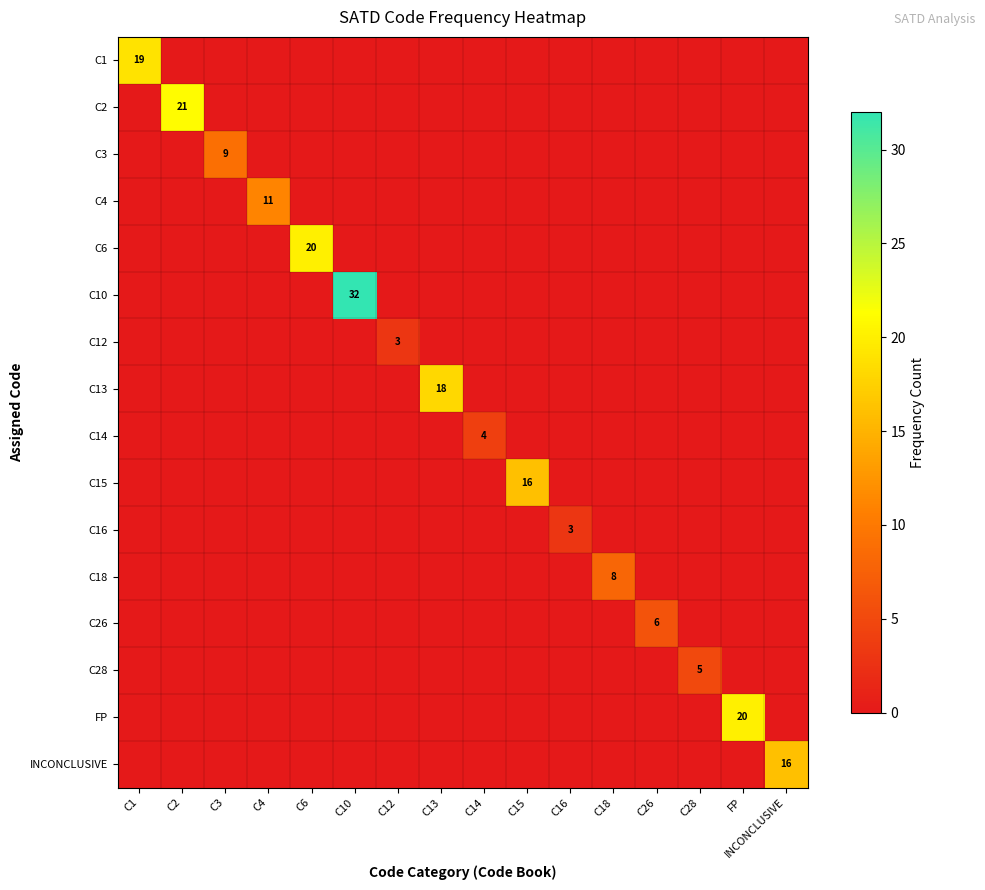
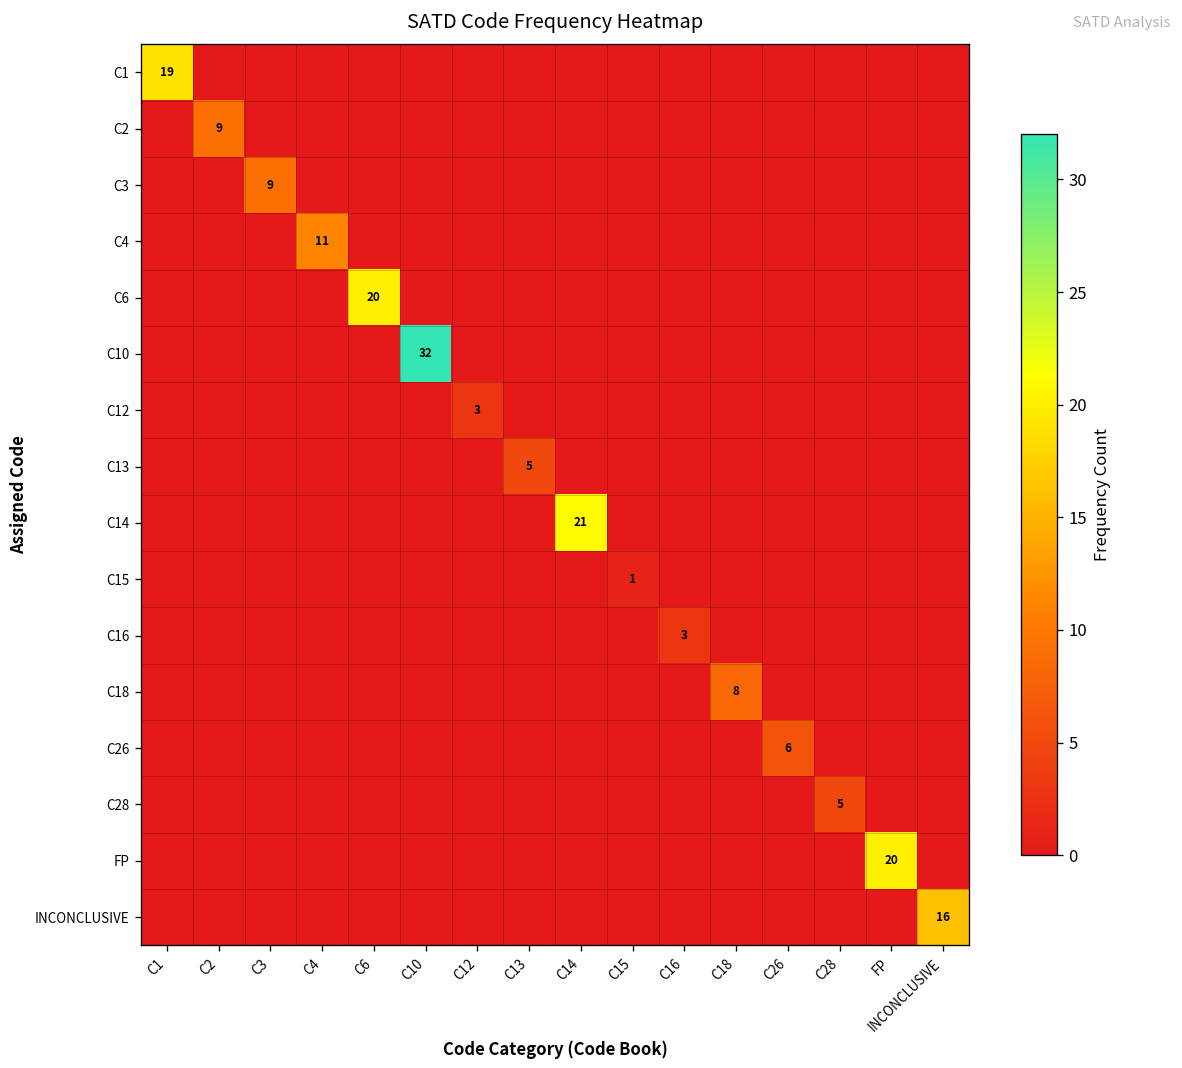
C2, C2: 21 -> 9
C13, C13: 18 -> 5
C14, C14: 4 -> 21
C15, C15: 16 -> 1
